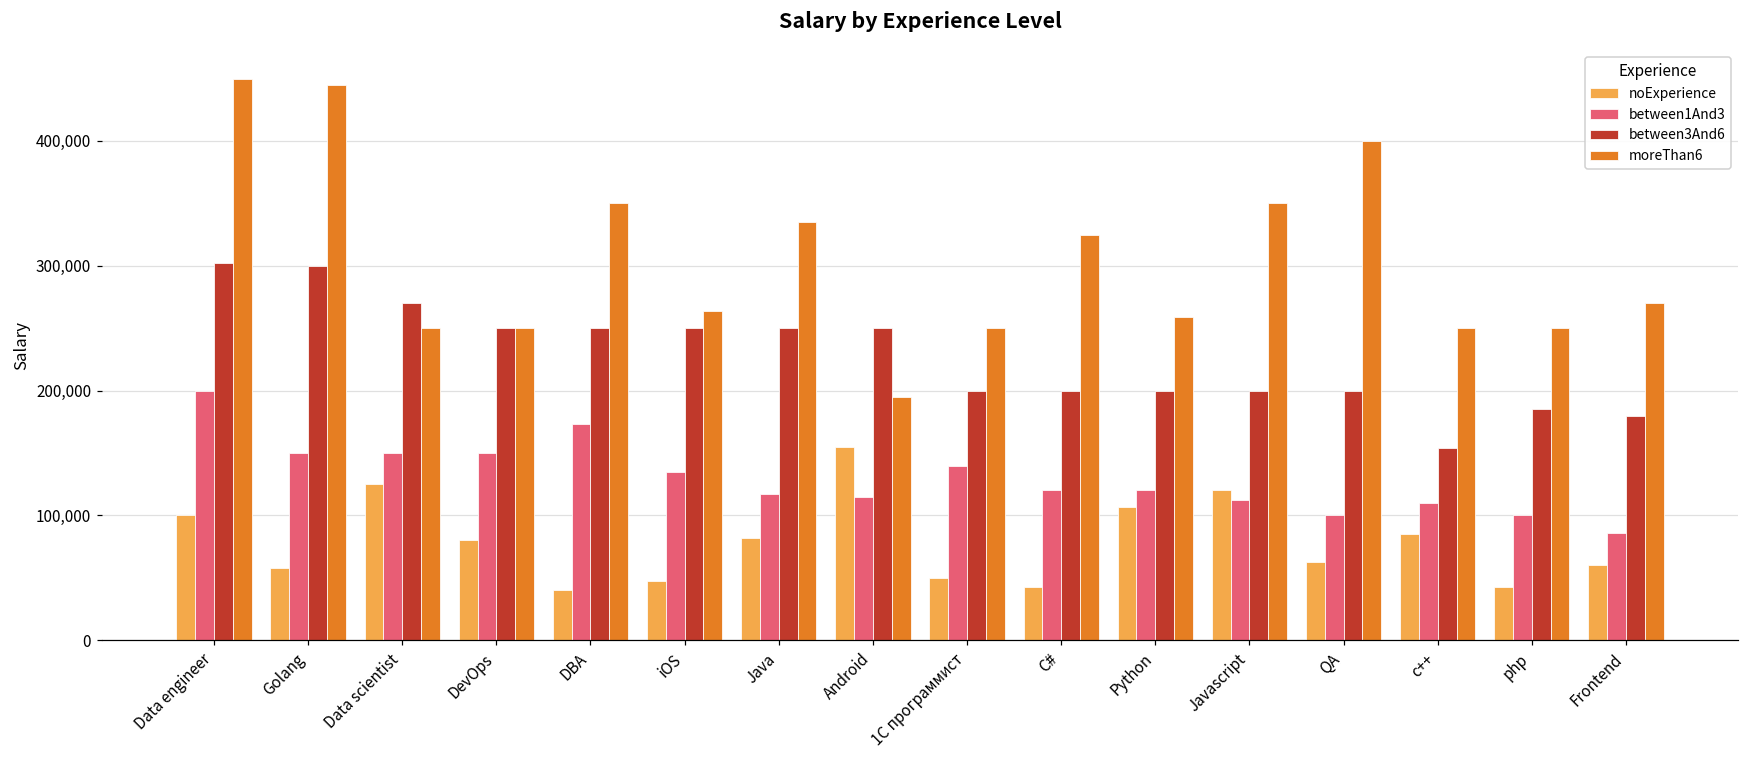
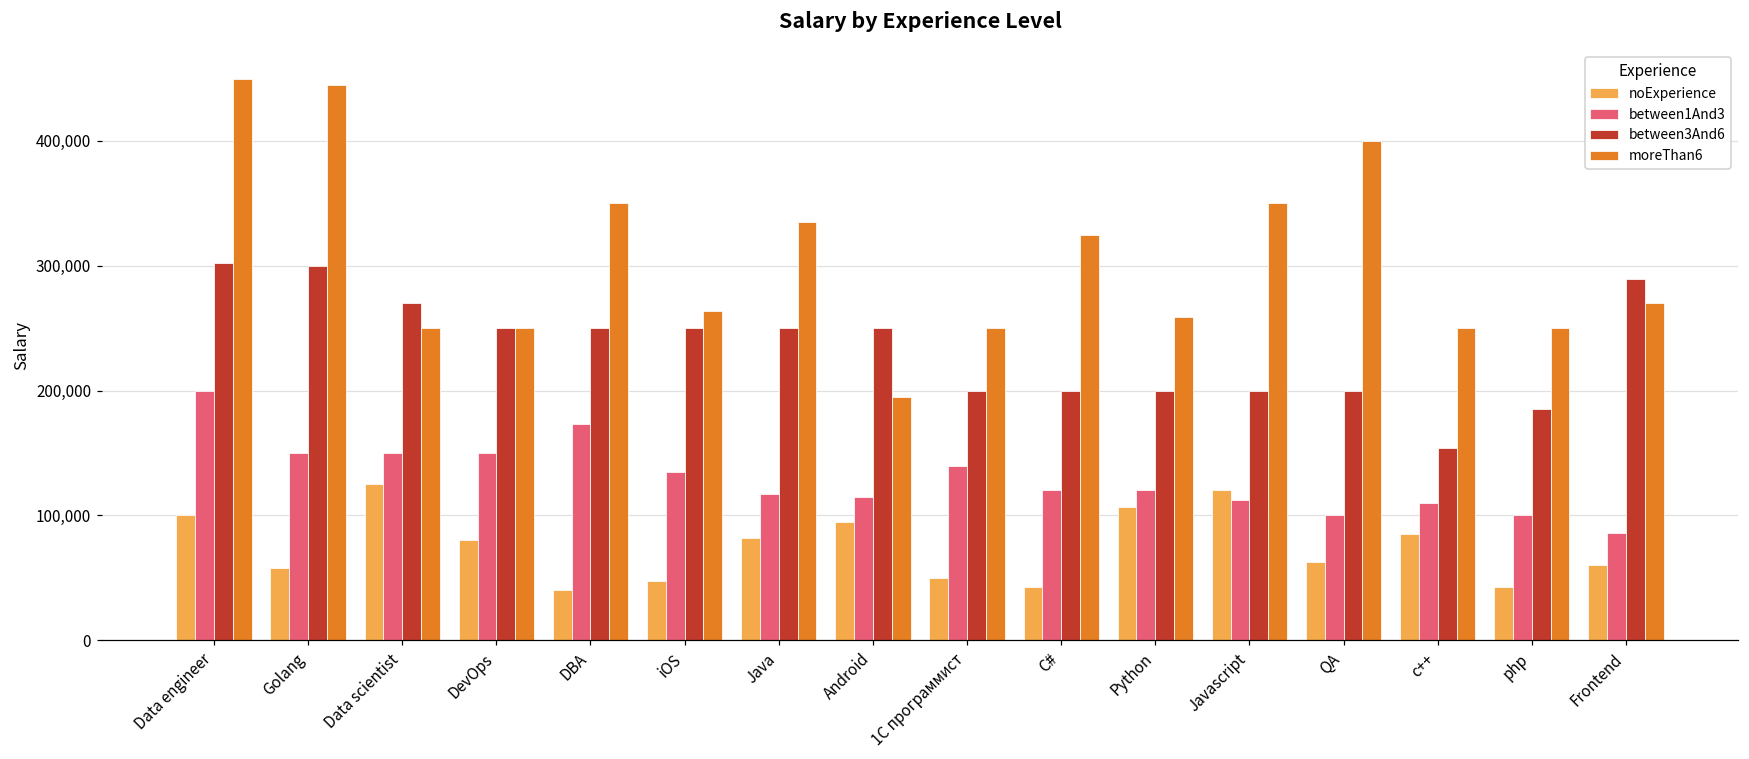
noExperience, Android: 155,000 -> 95,000
between3And6, Frontend: 180,000 -> 290,000
